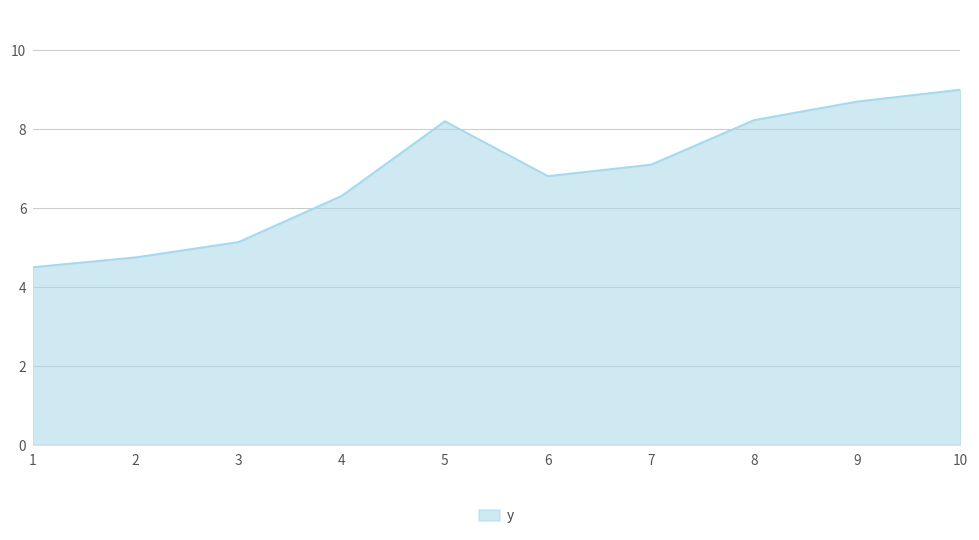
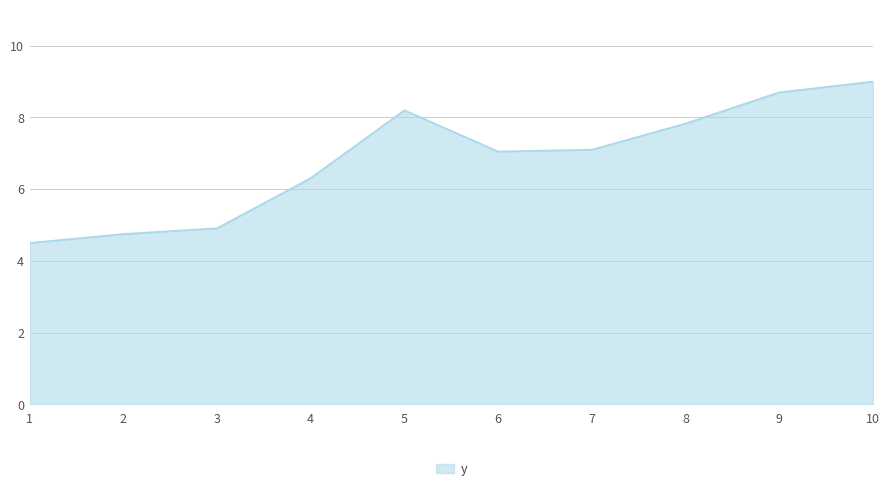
3: 5.1 -> 4.9
6: 6.8 -> 7.1
8: 8.2 -> 7.8
